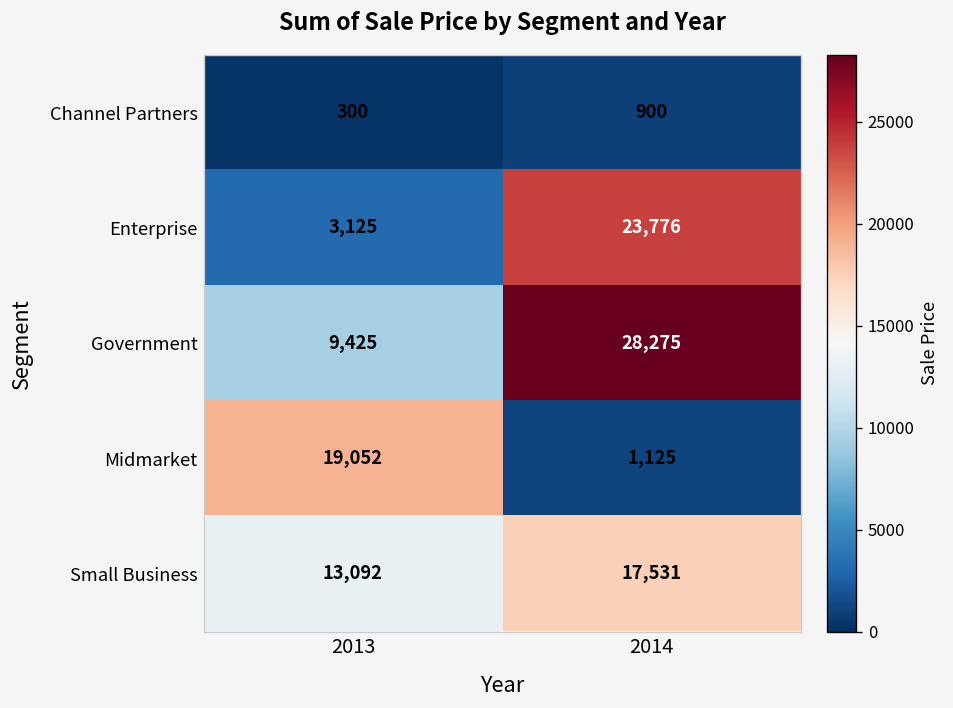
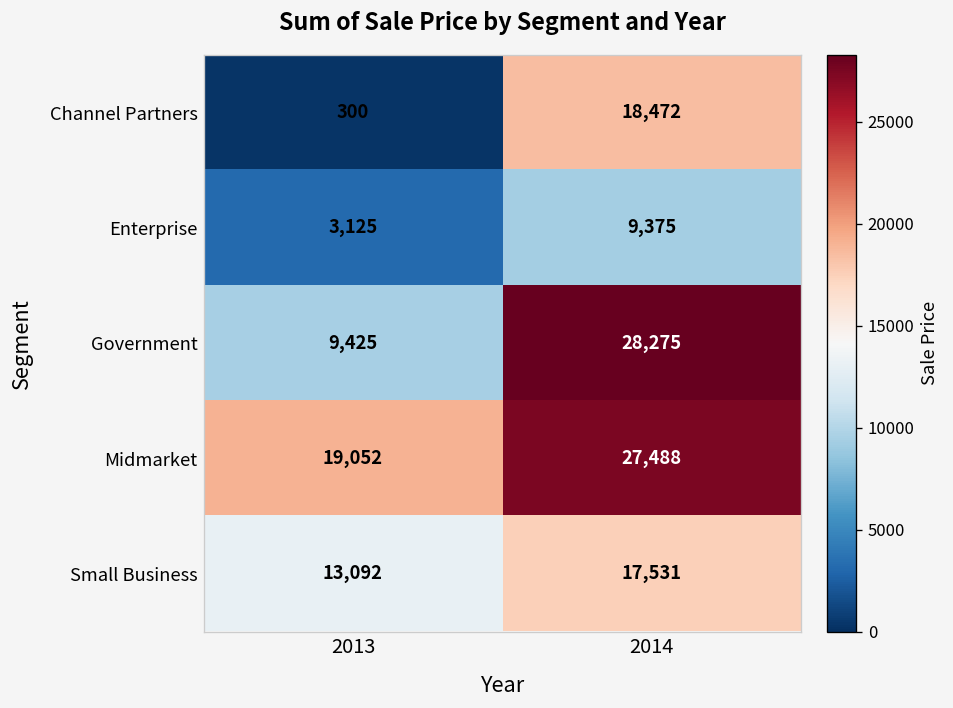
Channel Partners, 2014: 900 -> 18,472
Enterprise, 2014: 23,776 -> 9,375
Midmarket, 2014: 1,125 -> 27,488
